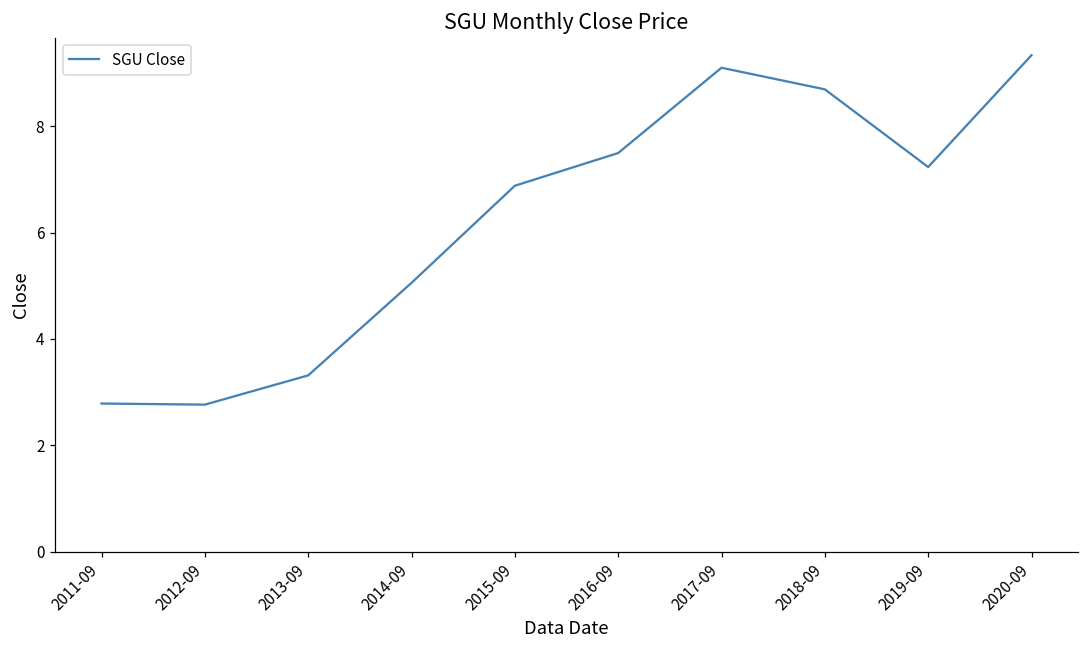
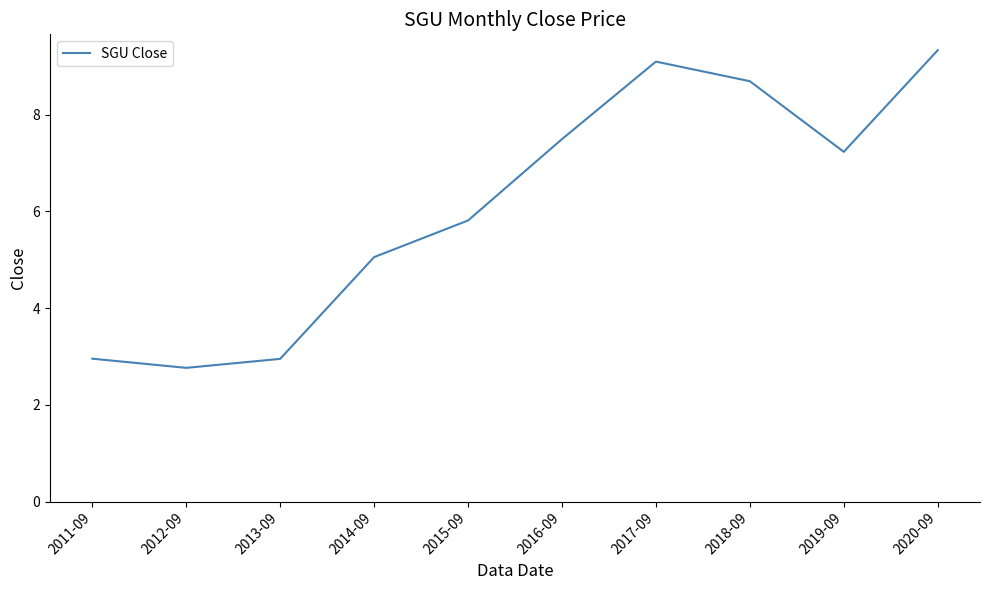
2011-09: 2.8 -> 3.0
2013-09: 3.3 -> 3.0
2015-09: 6.9 -> 5.8
